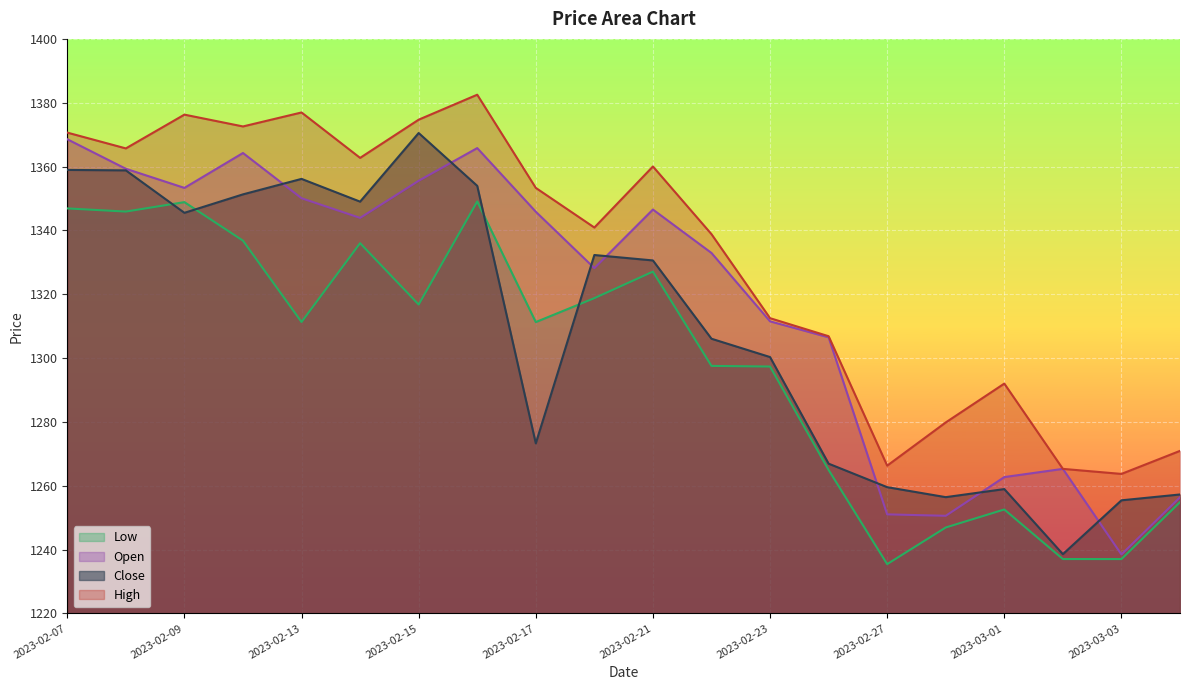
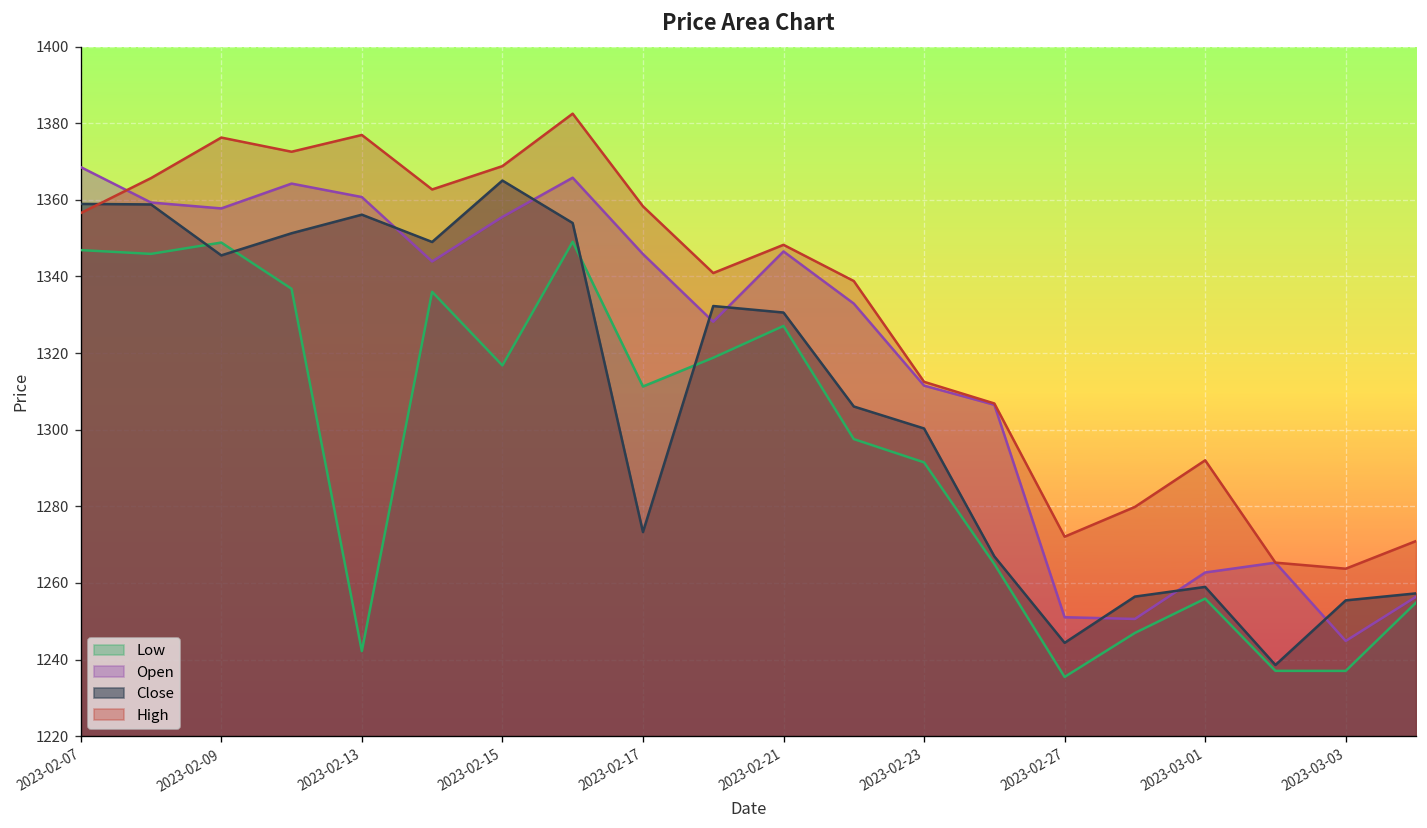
High, 2023-02-07: 1371 -> 1357
Open, 2023-02-09: 1353 -> 1358
Low, 2023-02-13: 1311 -> 1242
Open, 2023-02-13: 1350 -> 1361
Close, 2023-02-15: 1371 -> 1365
High, 2023-02-15: 1375 -> 1369
High, 2023-02-17: 1353 -> 1358
High, 2023-02-21: 1360 -> 1348
Low, 2023-02-23: 1297 -> 1291
Close, 2023-02-27: 1260 -> 1244
High, 2023-02-27: 1266 -> 1272
Low, 2023-03-01: 1253 -> 1256
Open, 2023-03-03: 1238 -> 1245
